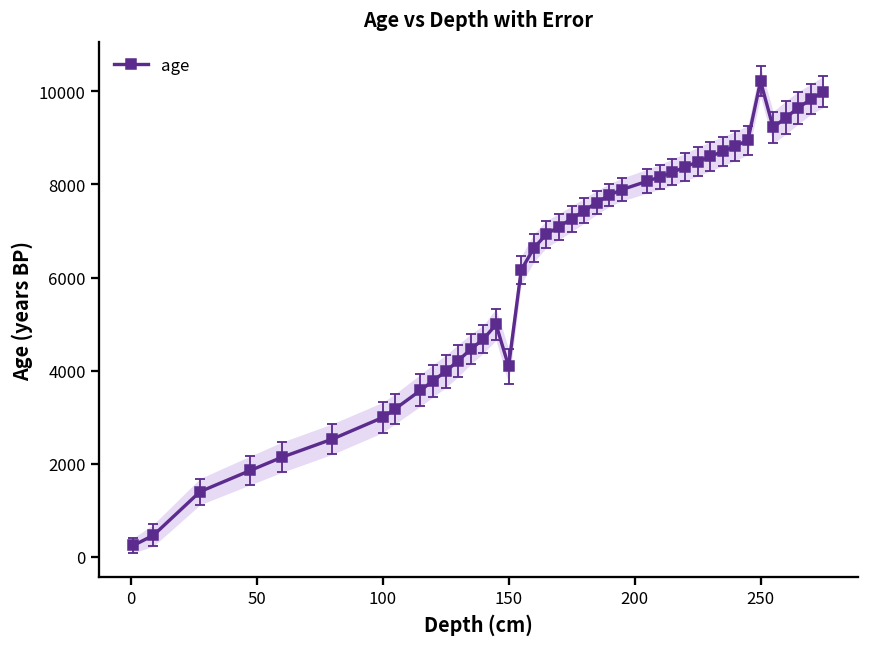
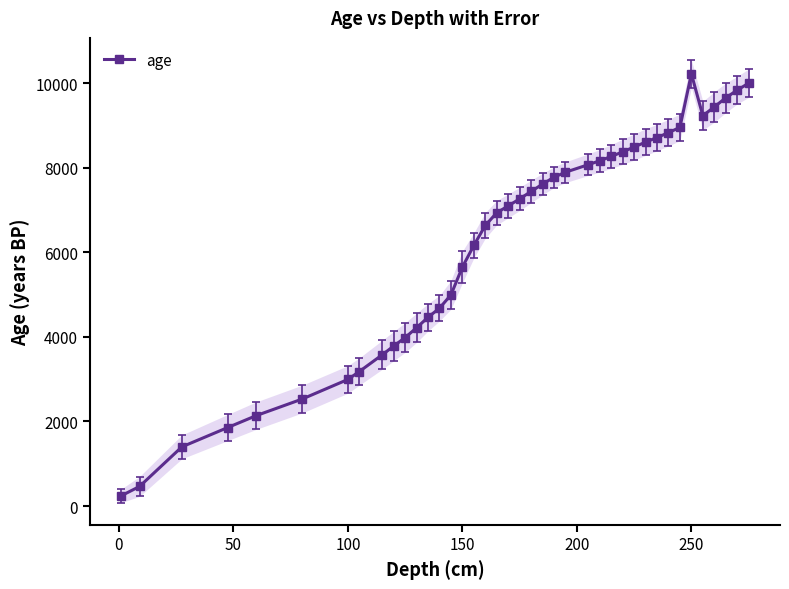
age, 150: 4100 -> 5600
